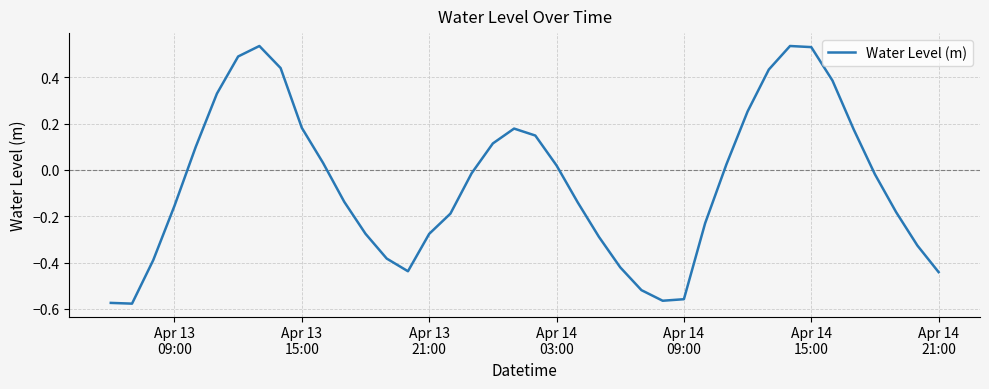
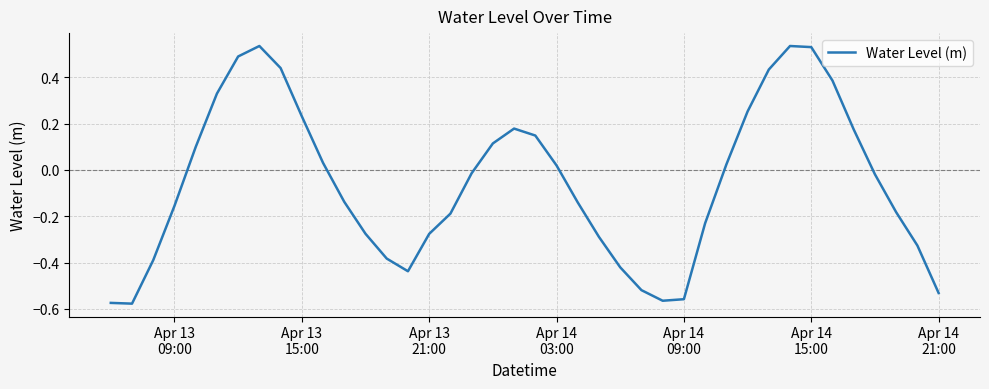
Apr 13 15:00: 0.18 -> 0.23
Apr 14 21:00: -0.44 -> -0.53
